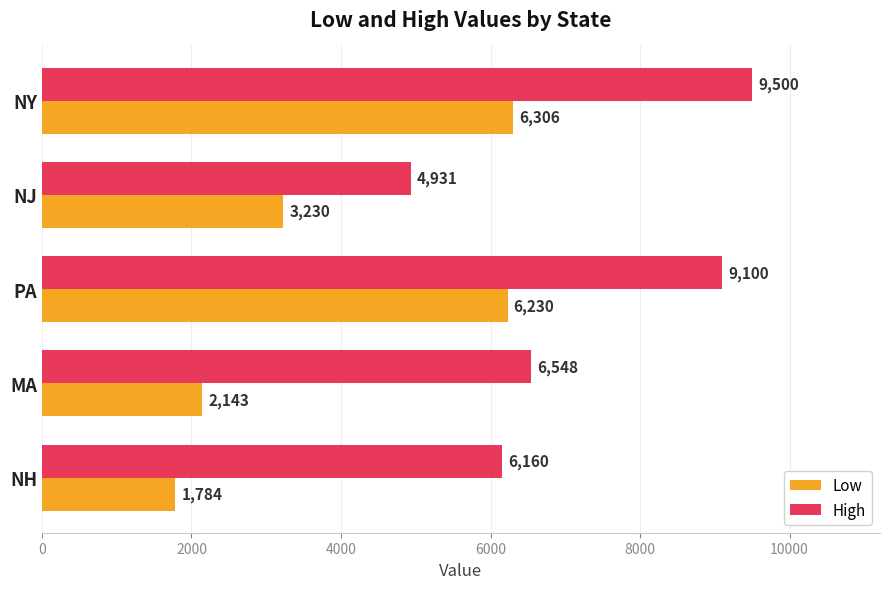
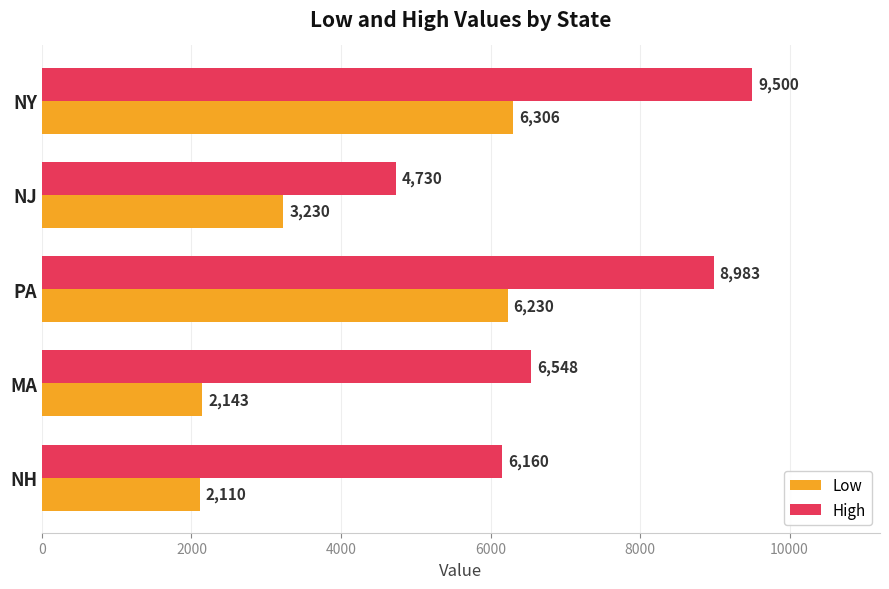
High, NJ: 4,931 -> 4,730
High, PA: 9,100 -> 8,983
Low, NH: 1,784 -> 2,110
